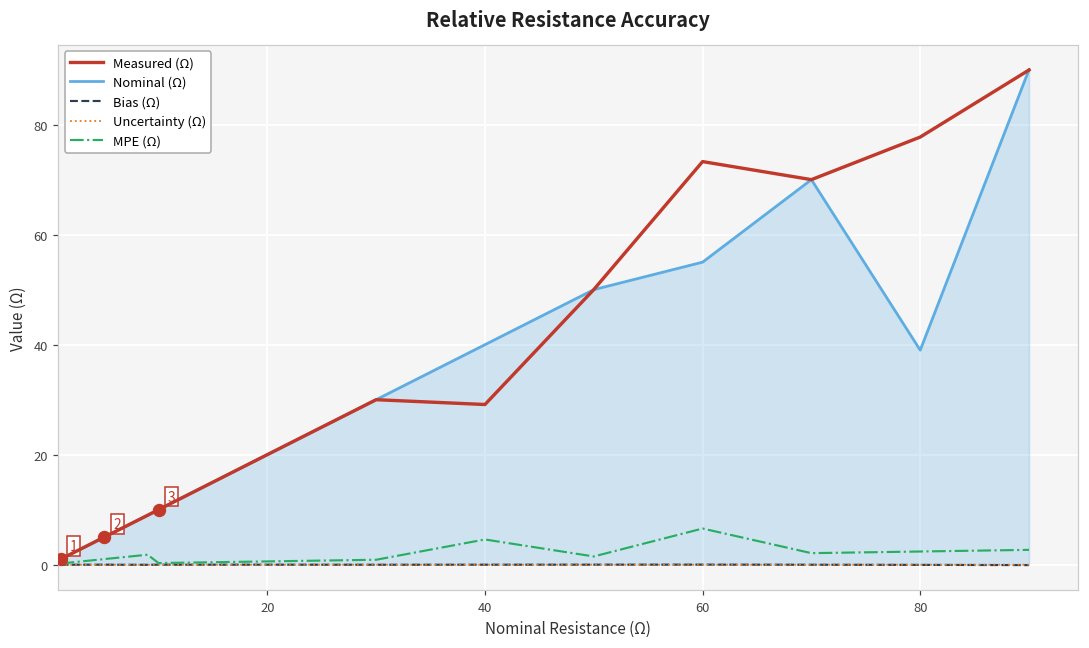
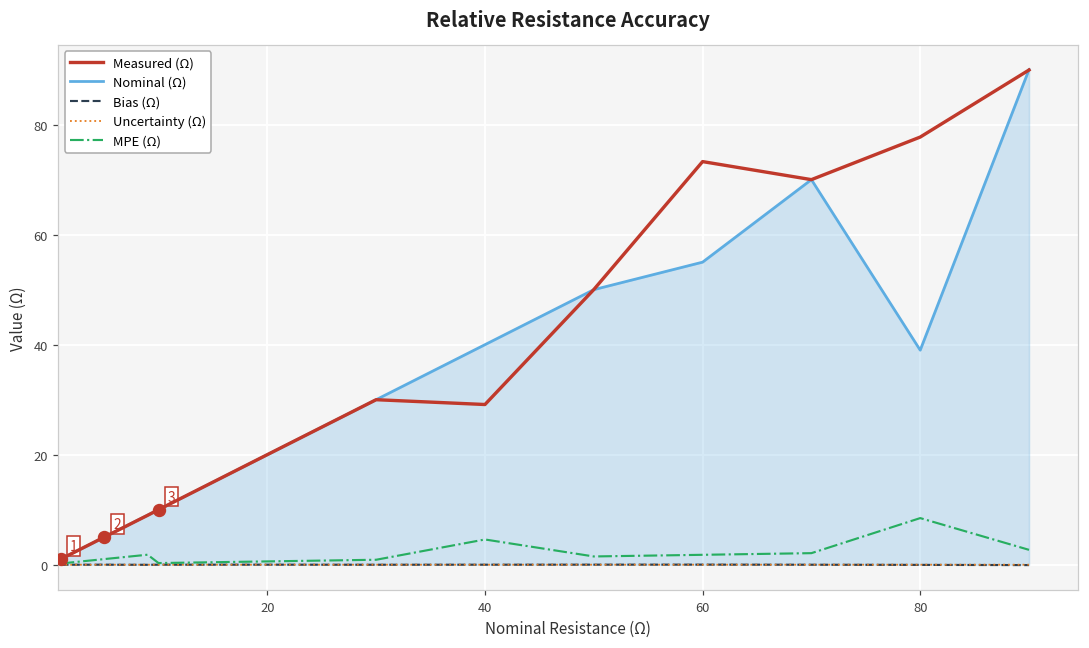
MPE (Ω), 60: 7 -> 2
MPE (Ω), 80: 2 -> 8
